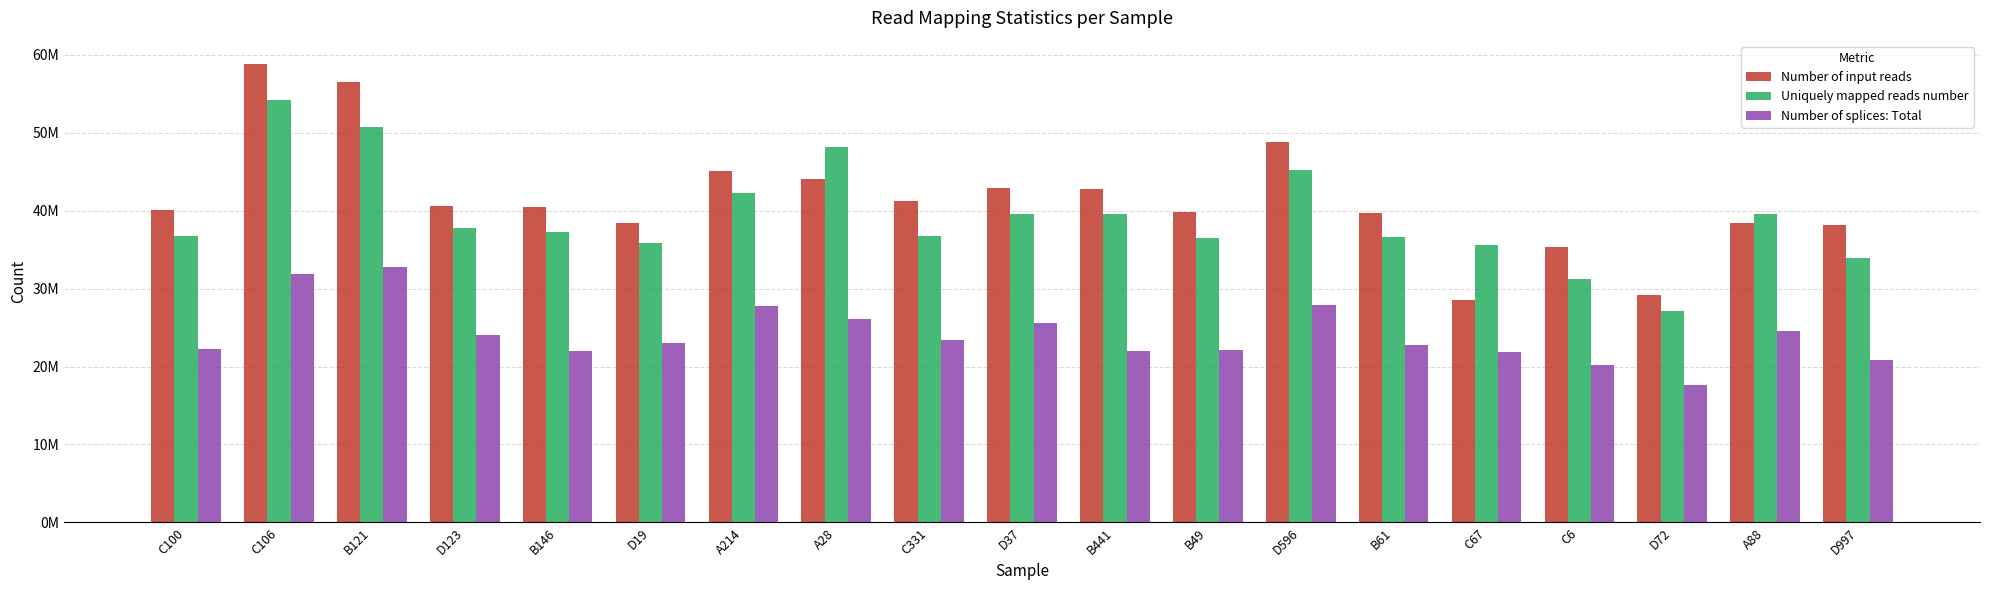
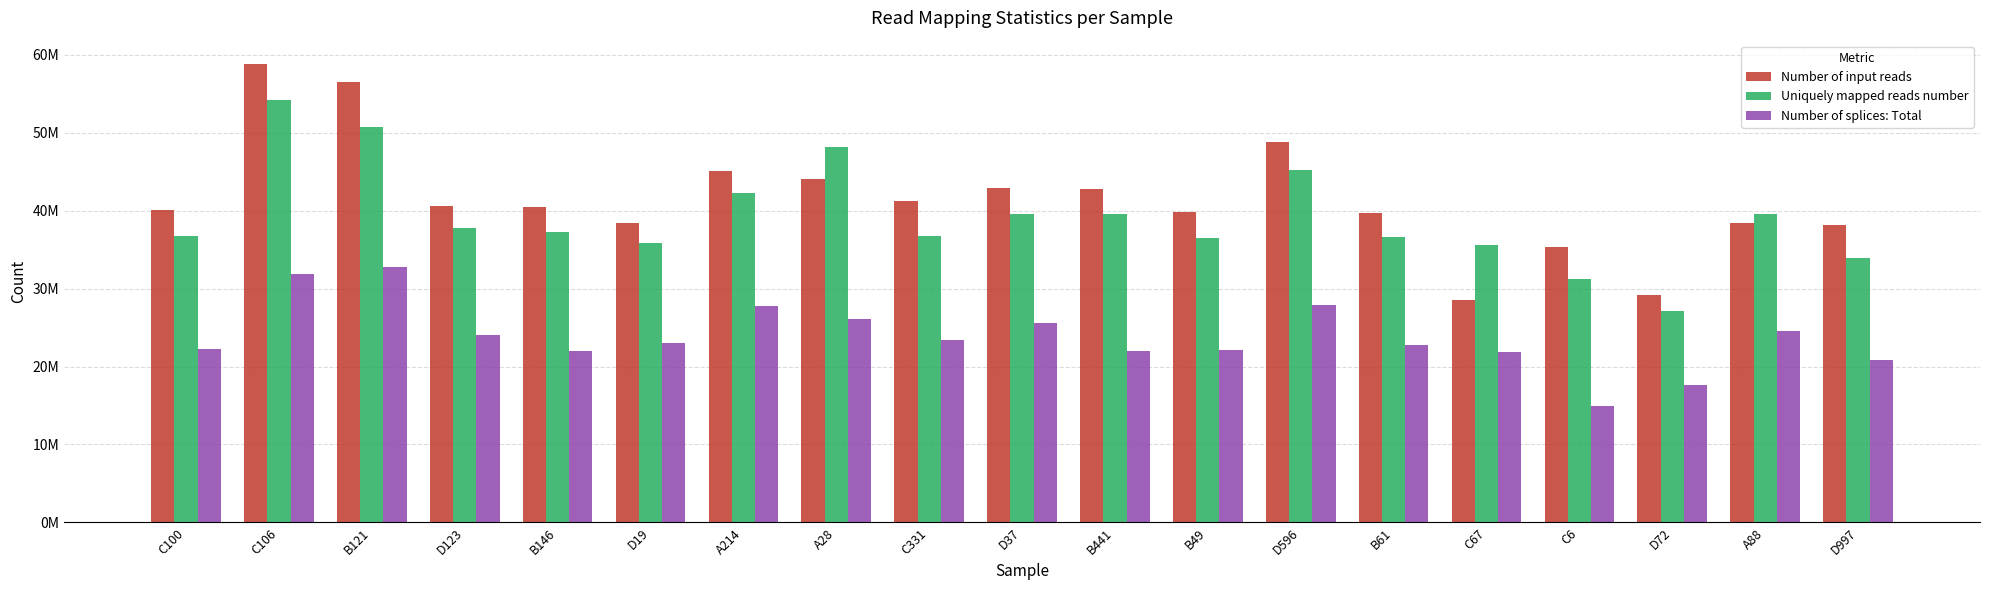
Number of splices: Total, C6: 20000000 -> 15000000
